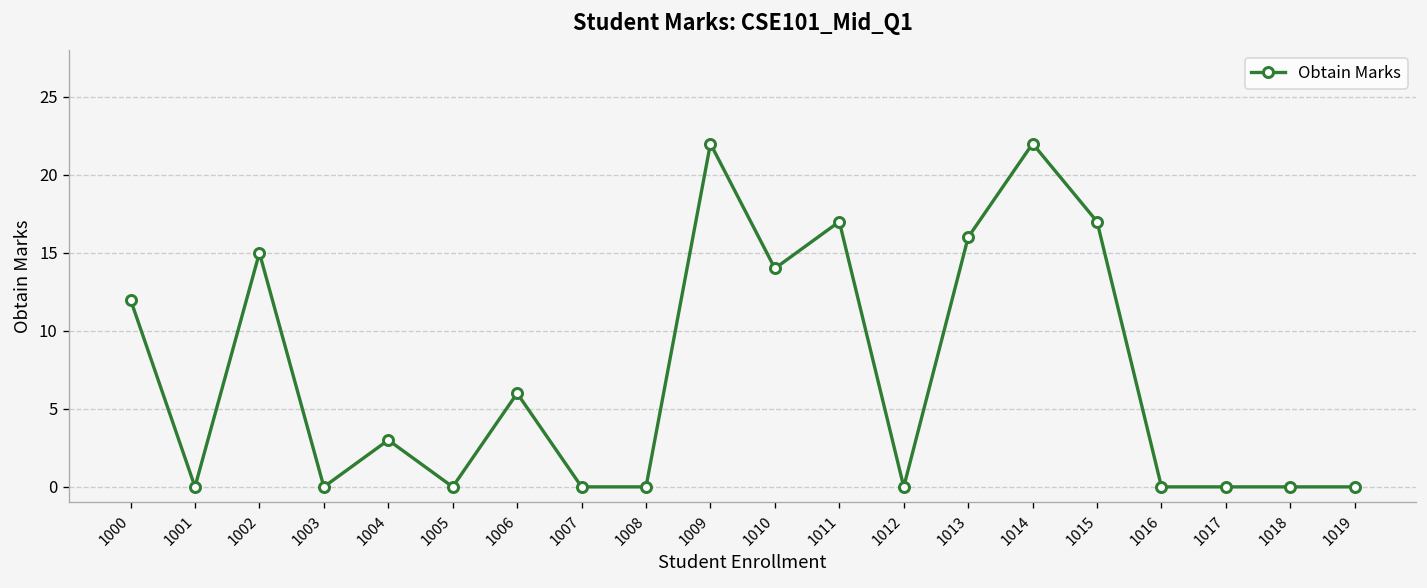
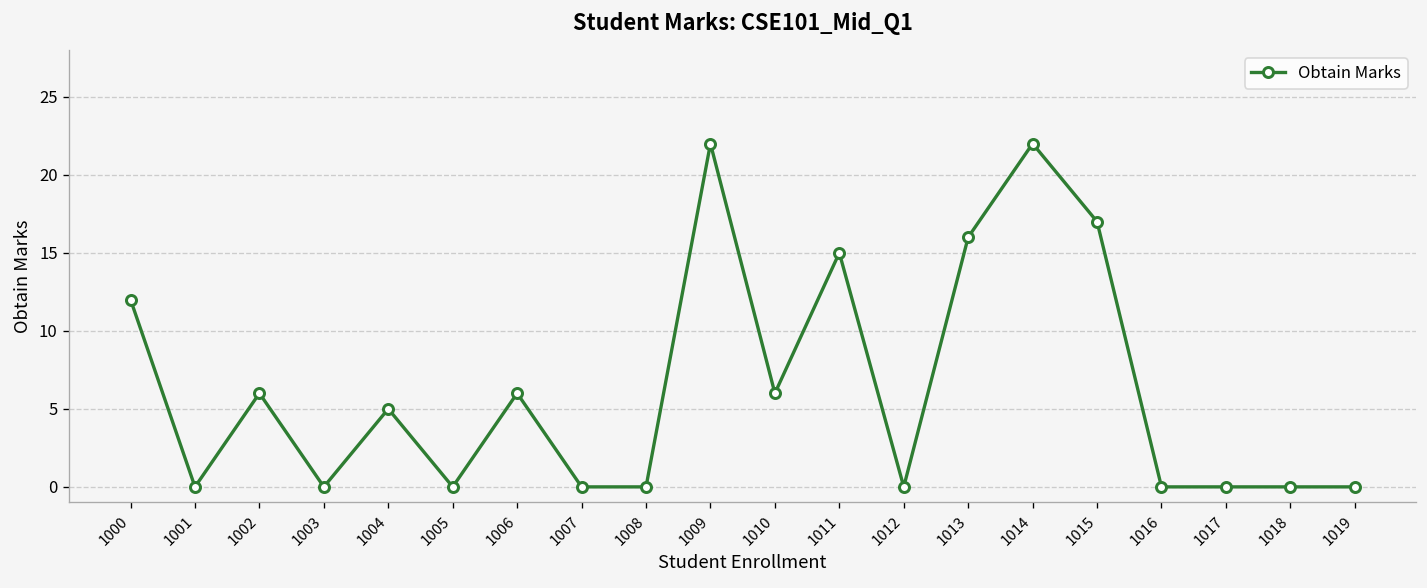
1002: 15 -> 6
1004: 3 -> 5
1010: 14 -> 6
1011: 17 -> 15
